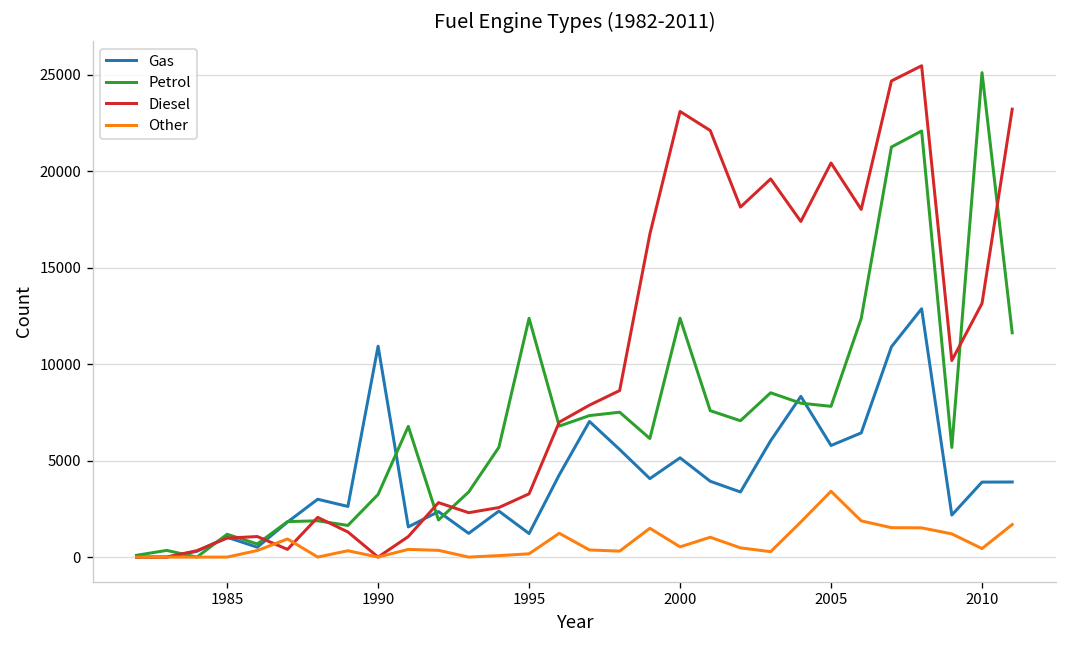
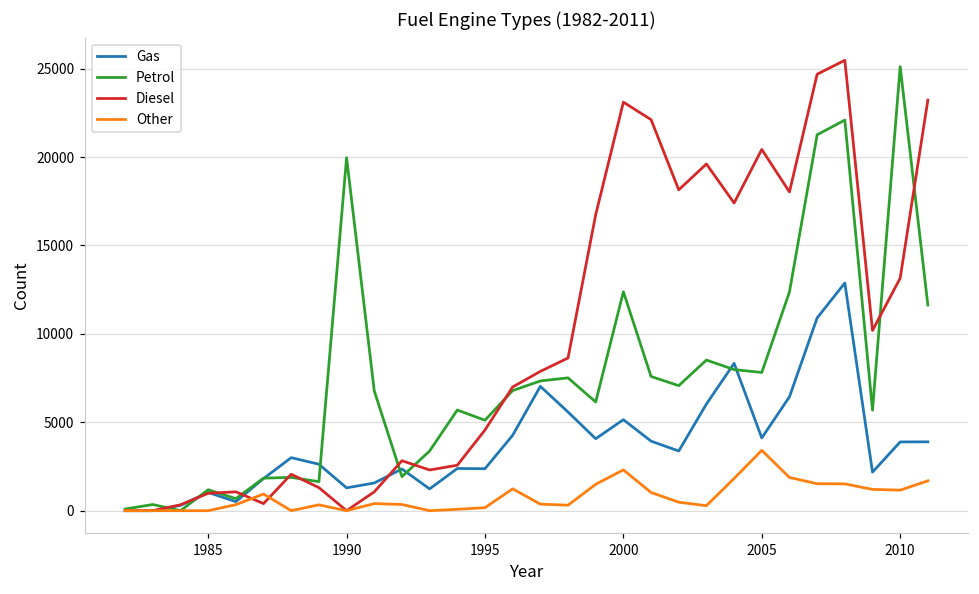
Gas, 1990: 10900 -> 1300
Petrol, 1990: 3200 -> 20000
Gas, 1995: 1200 -> 2400
Petrol, 1995: 12400 -> 5100
Diesel, 1995: 3300 -> 4600
Other, 2000: 500 -> 2300
Gas, 2005: 5800 -> 4100
Other, 2010: 400 -> 1200
